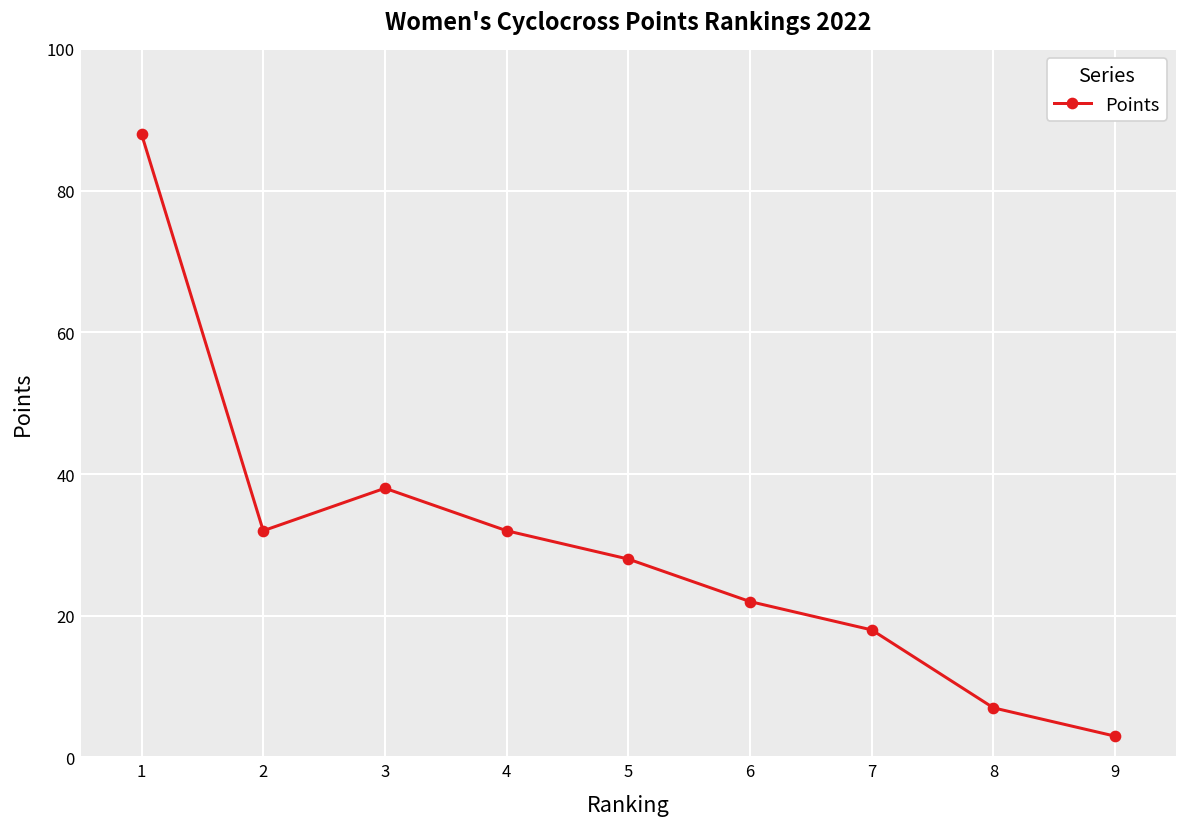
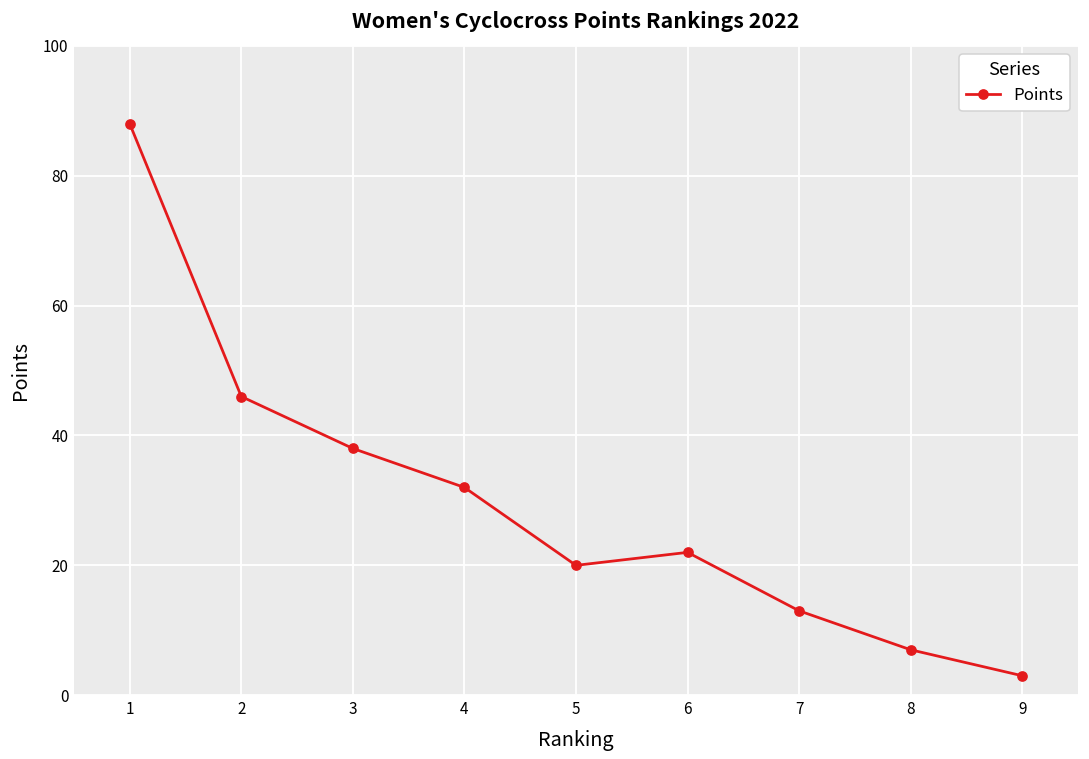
2: 32 -> 46
5: 28 -> 20
7: 18 -> 13
